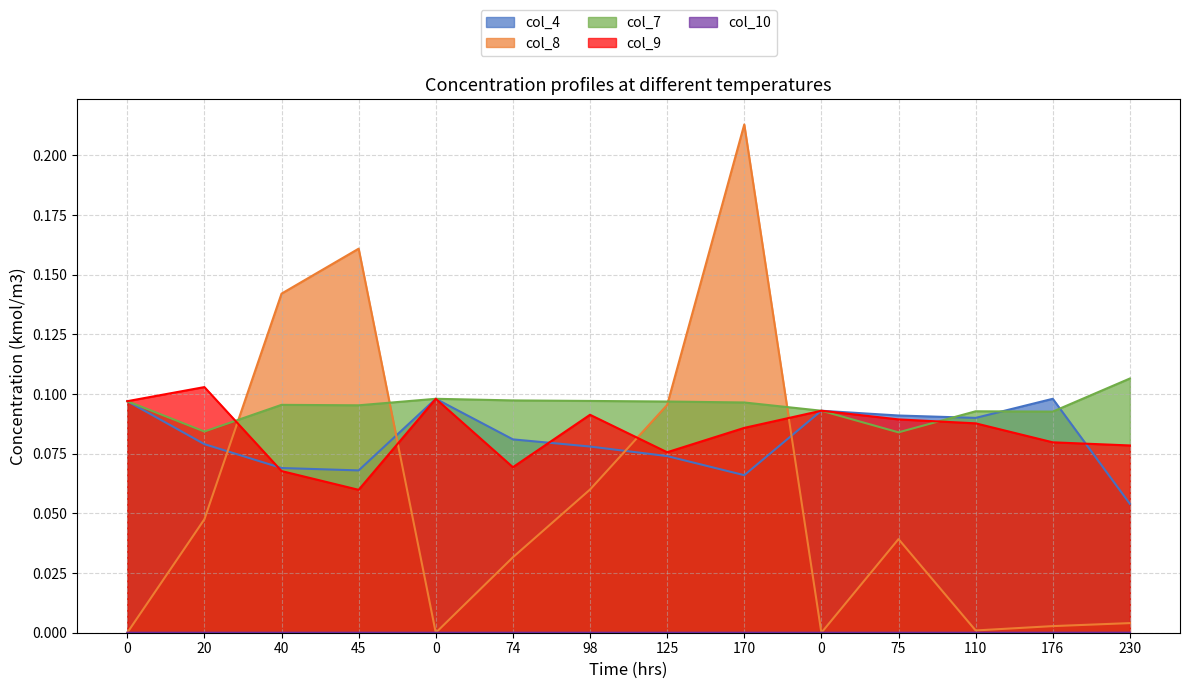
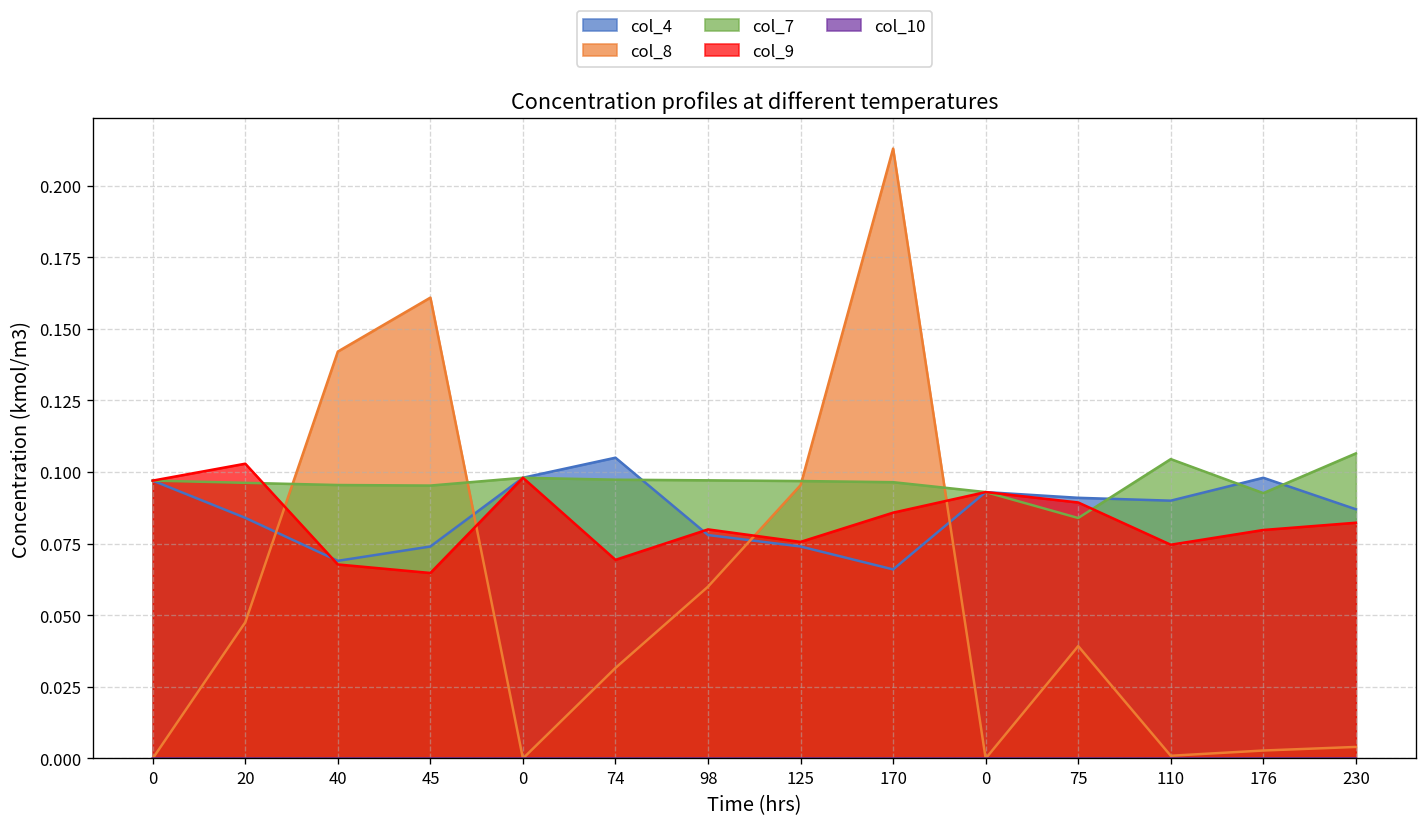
col_4, 20: 0.079 -> 0.084
col_7, 20: 0.084 -> 0.096
col_4, 45: 0.068 -> 0.074
col_9, 45: 0.060 -> 0.065
col_4, 74: 0.081 -> 0.105
col_9, 98: 0.091 -> 0.080
col_7, 110: 0.093 -> 0.105
col_9, 110: 0.088 -> 0.075
col_4, 230: 0.054 -> 0.087
col_9, 230: 0.078 -> 0.082
